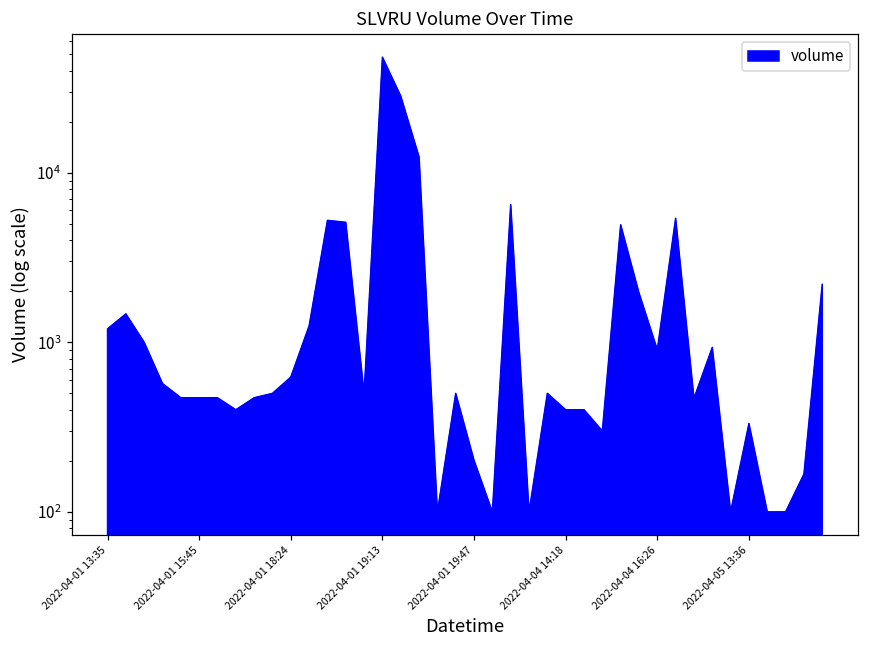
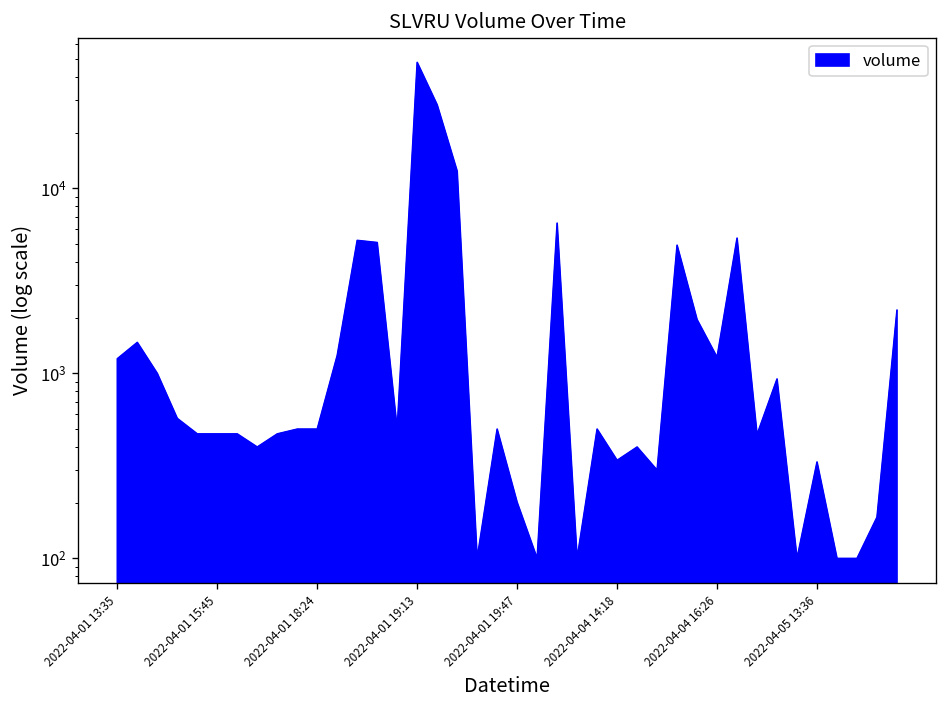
2022-04-01 18:24: 620 -> 500
2022-04-04 14:18: 400 -> 340
2022-04-04 16:26: 900 -> 1200
